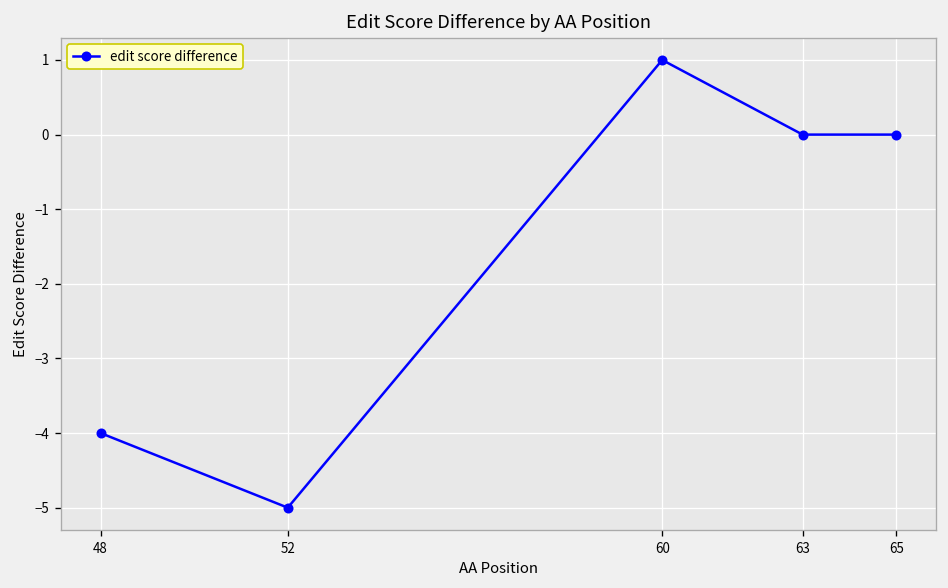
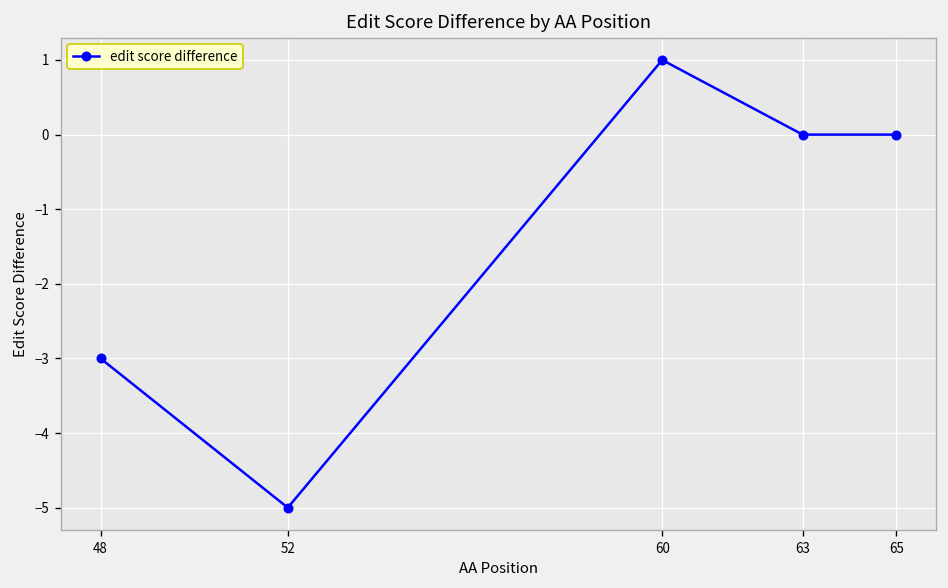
48: -4 -> -3
